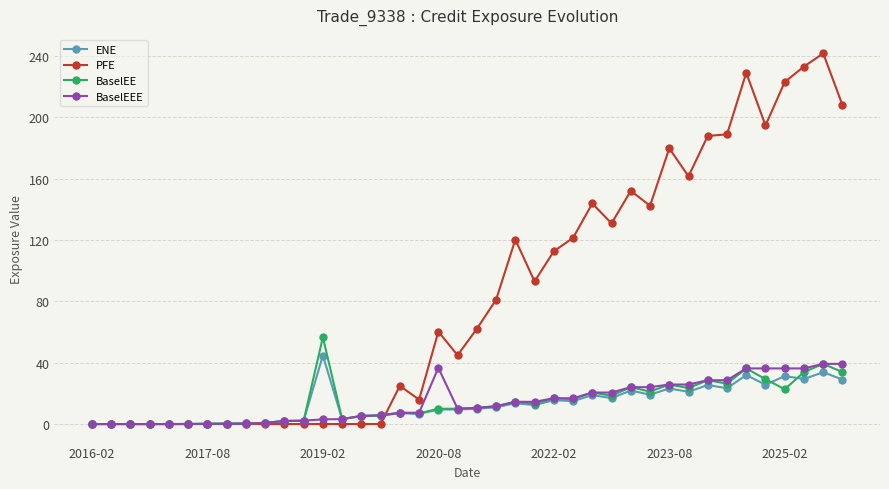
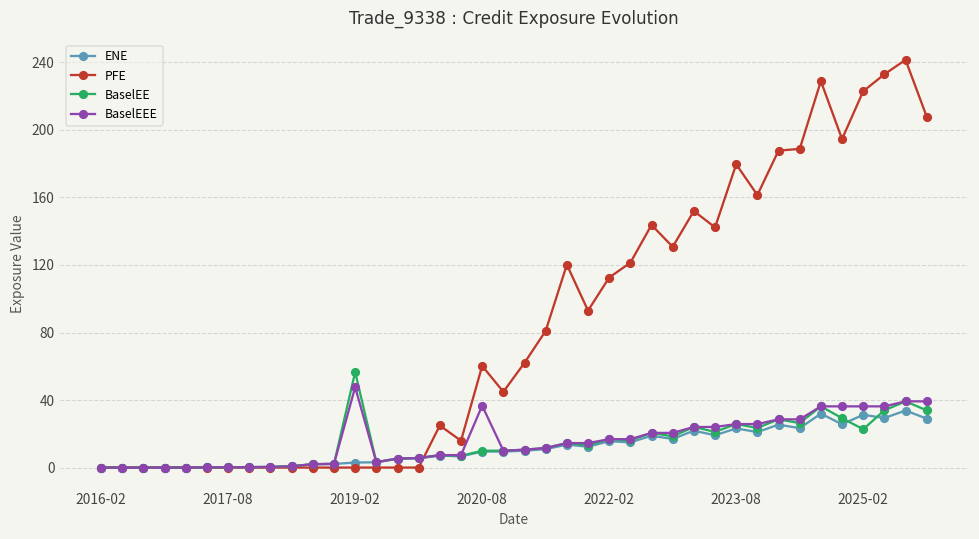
ENE, 2019-02: 45 -> 3
BaselEEE, 2019-02: 3 -> 48
